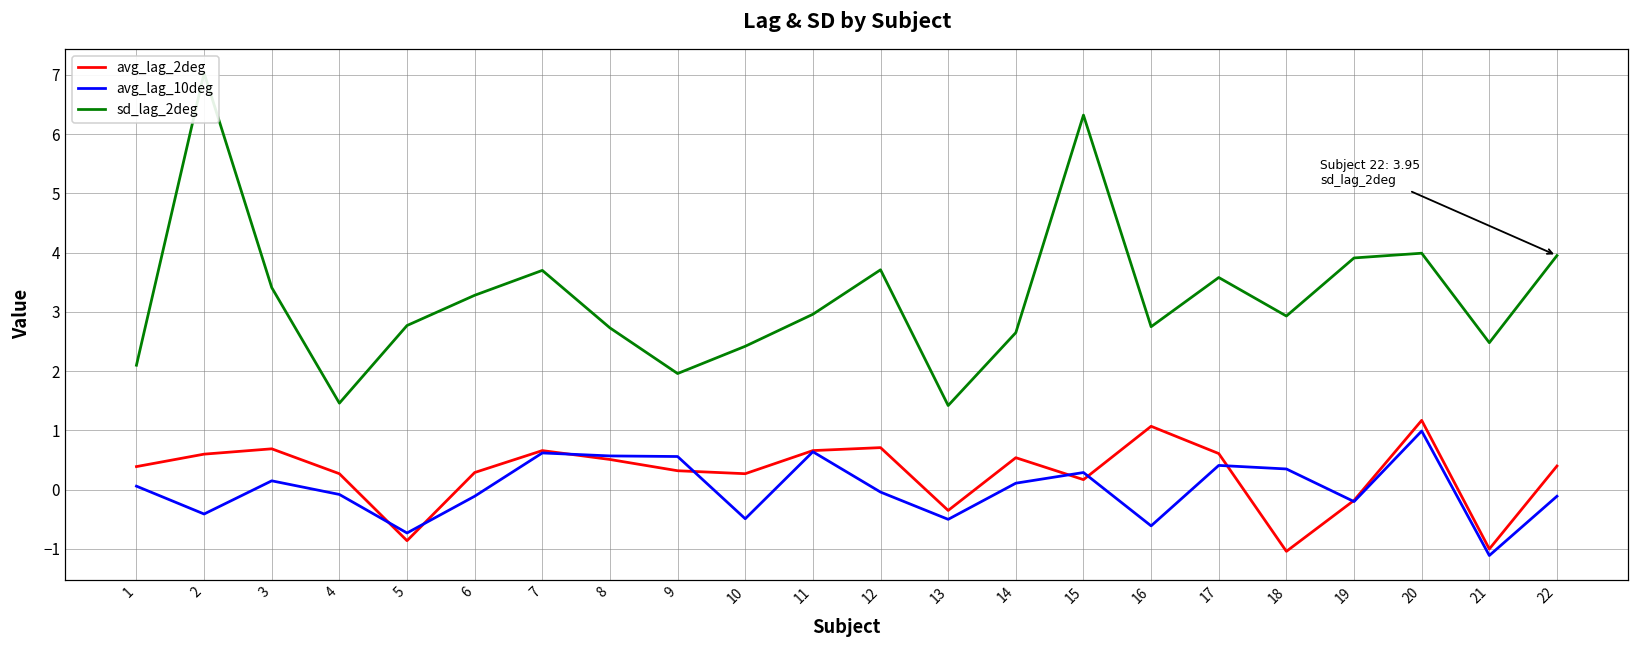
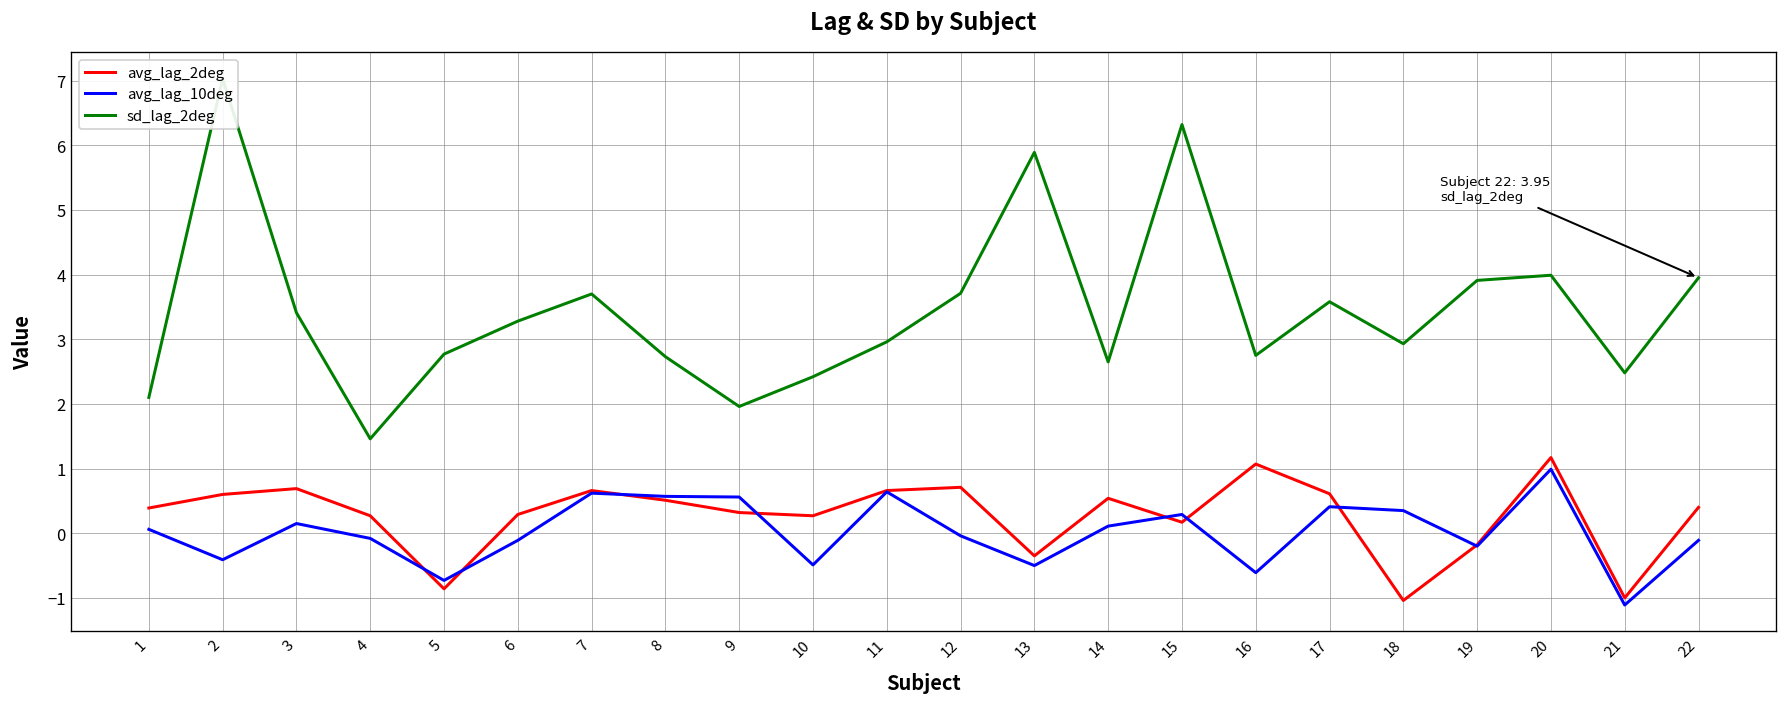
sd_lag_2deg, 13: 1.4 -> 5.9
